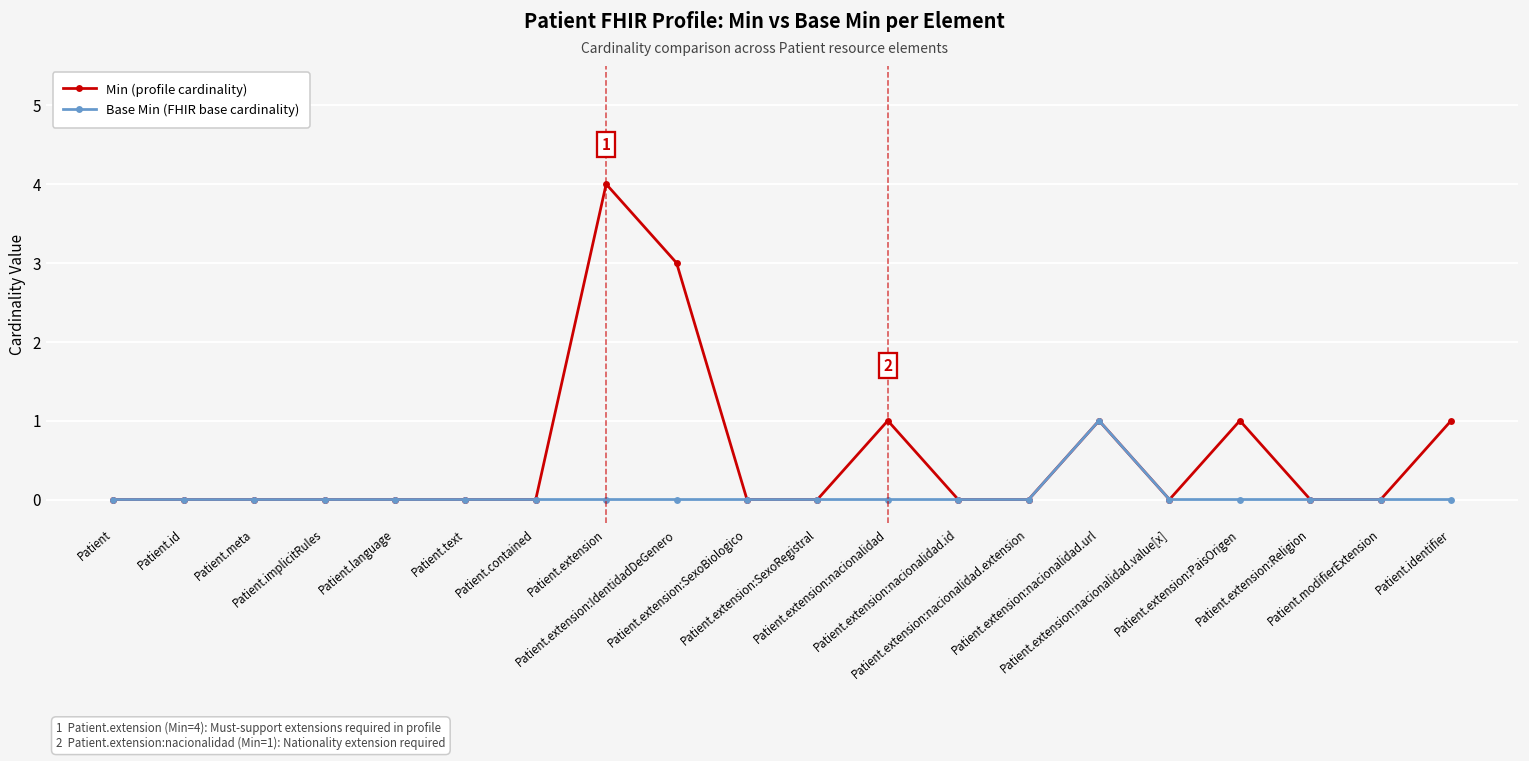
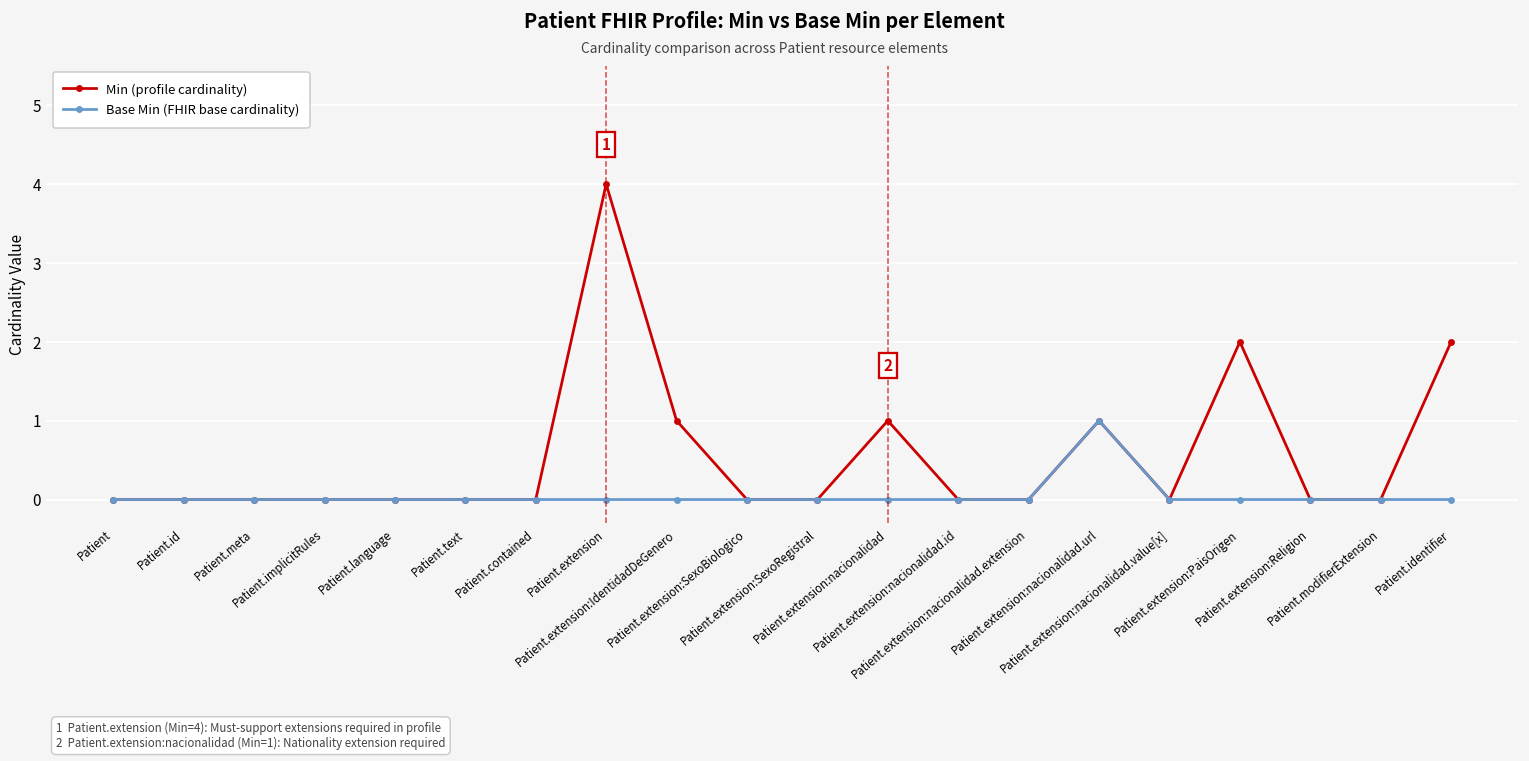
Min (profile cardinality), Patient.extension:IdentidadDeGenero: 3 -> 1
Min (profile cardinality), Patient.extension:PaisOrigen: 1 -> 2
Min (profile cardinality), Patient.identifier: 1 -> 2
